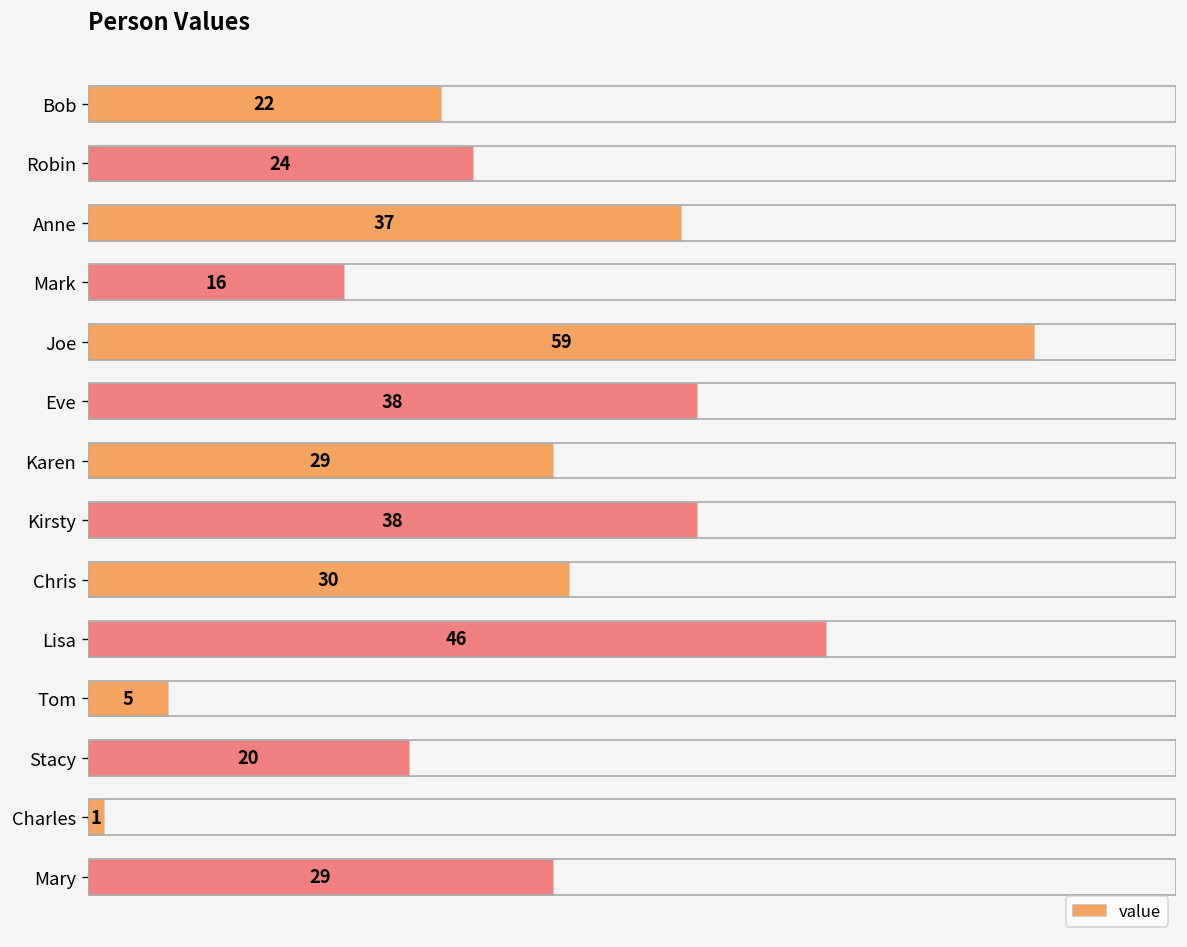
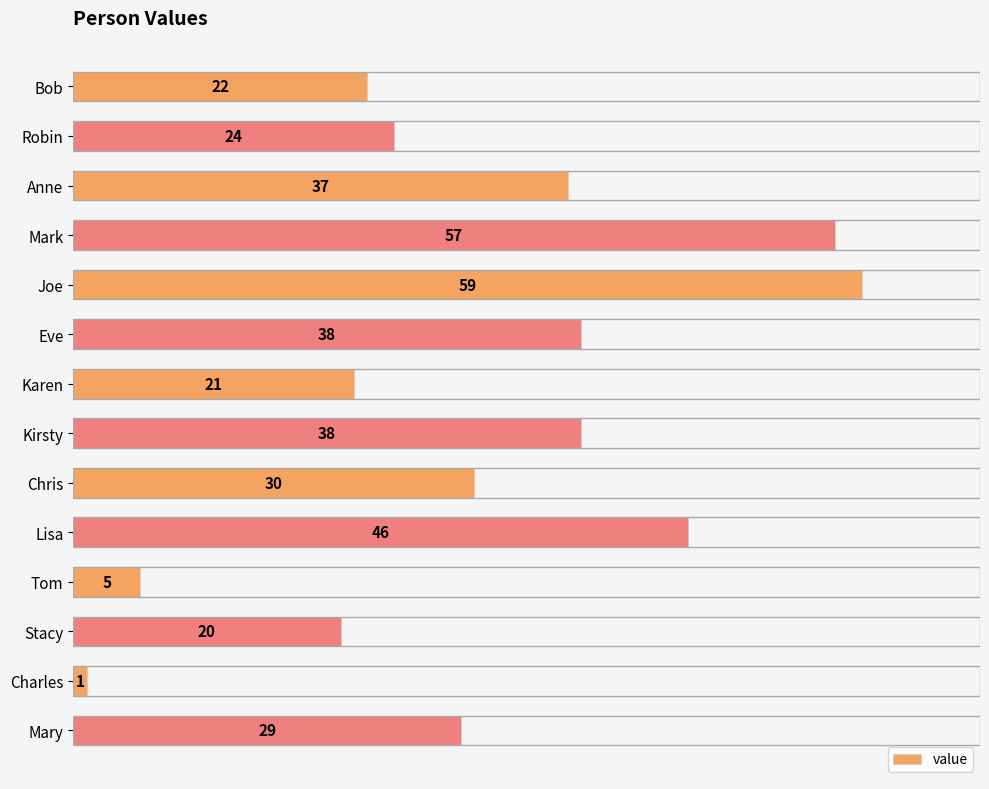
Mark: 16 -> 57
Karen: 29 -> 21
